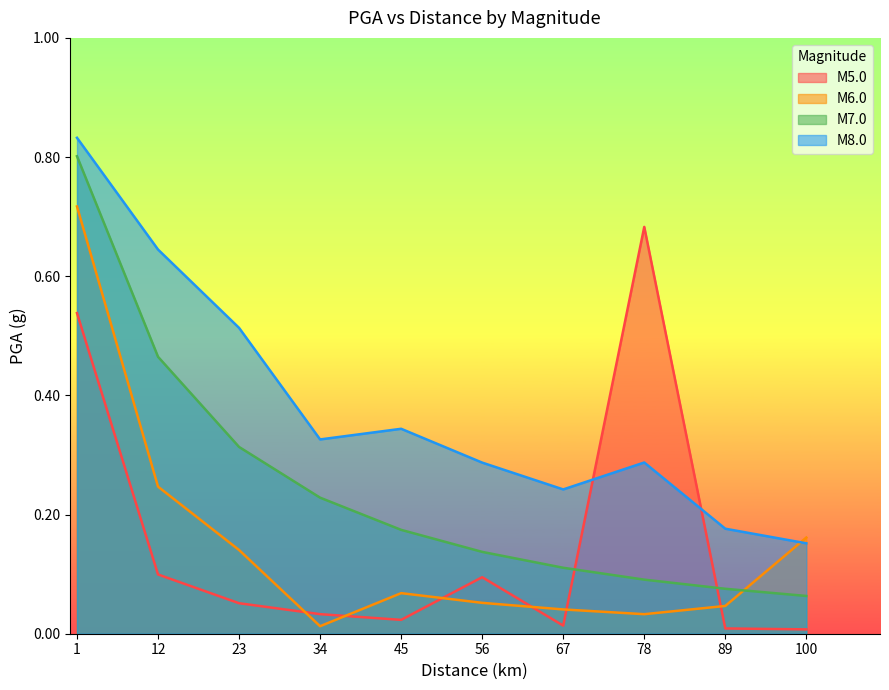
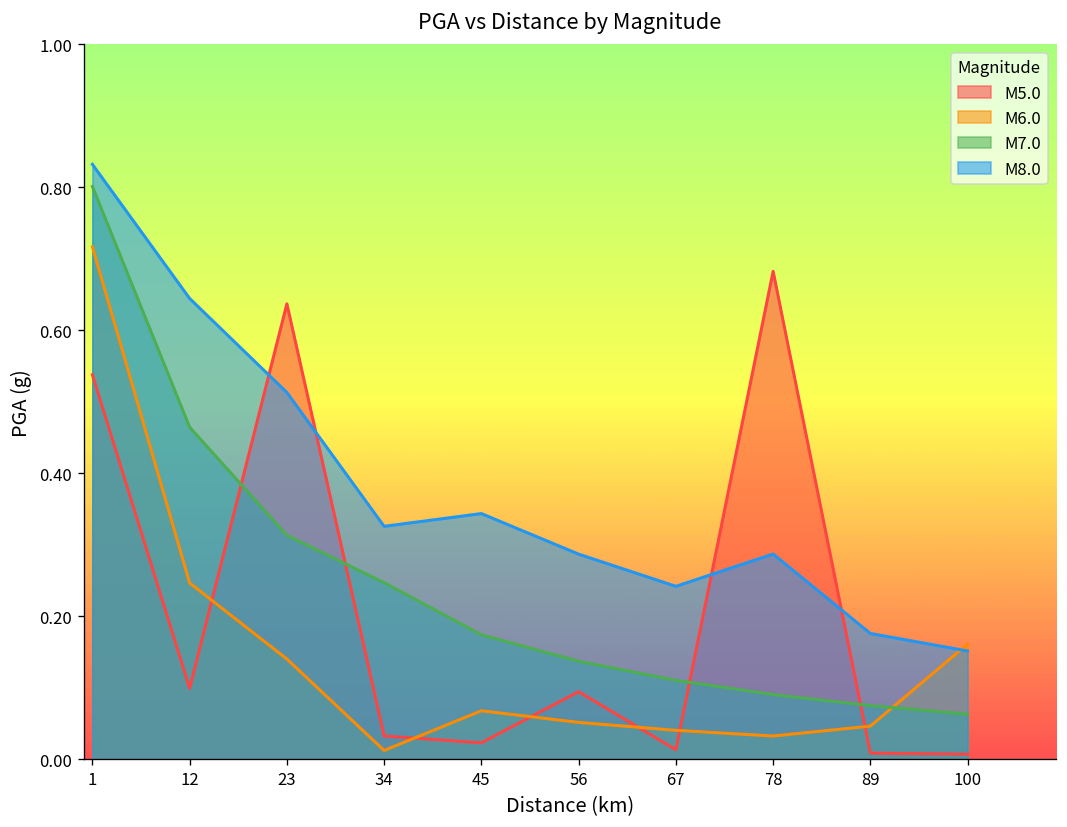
M5.0, 23: 0.05 -> 0.64
M7.0, 34: 0.23 -> 0.25
